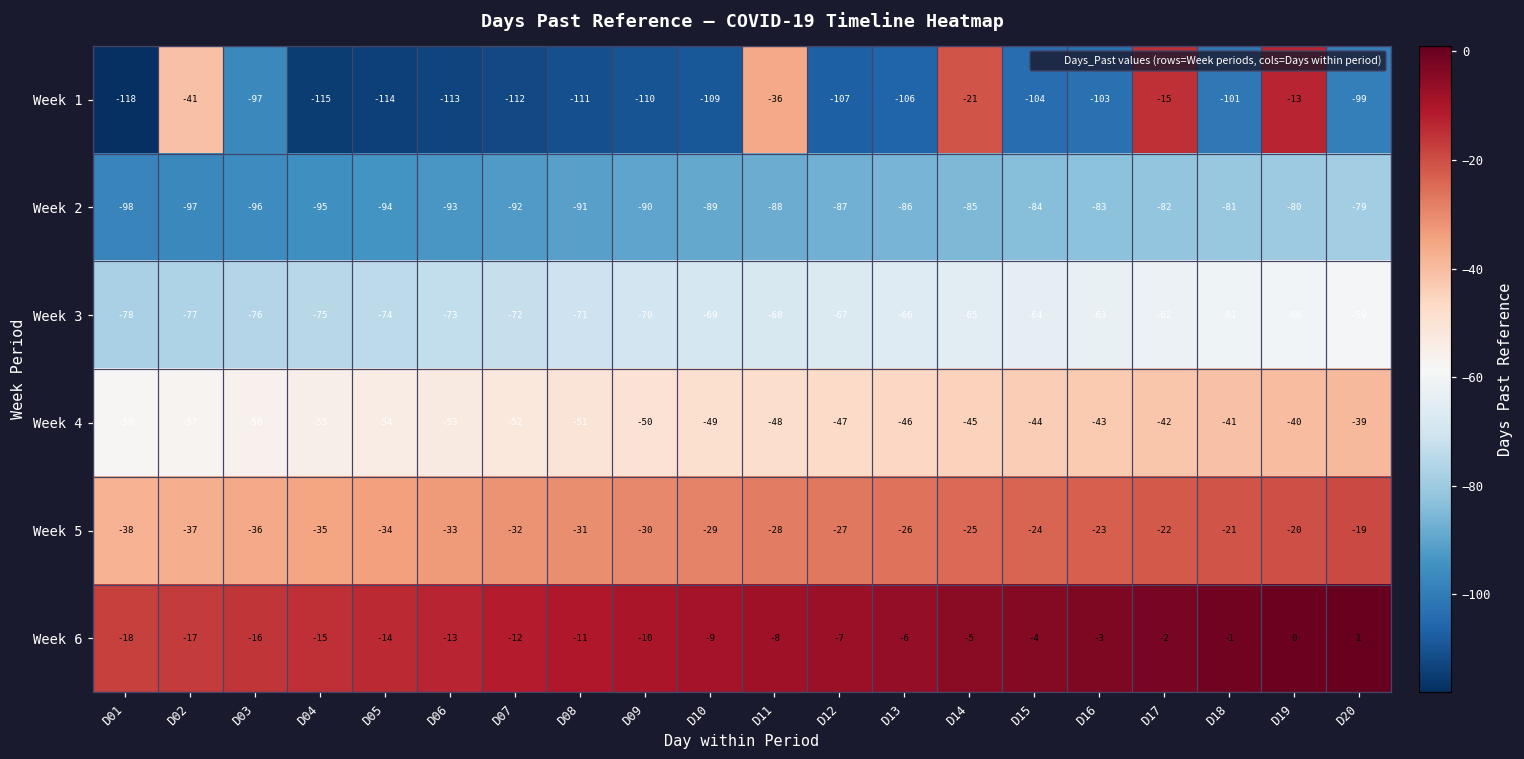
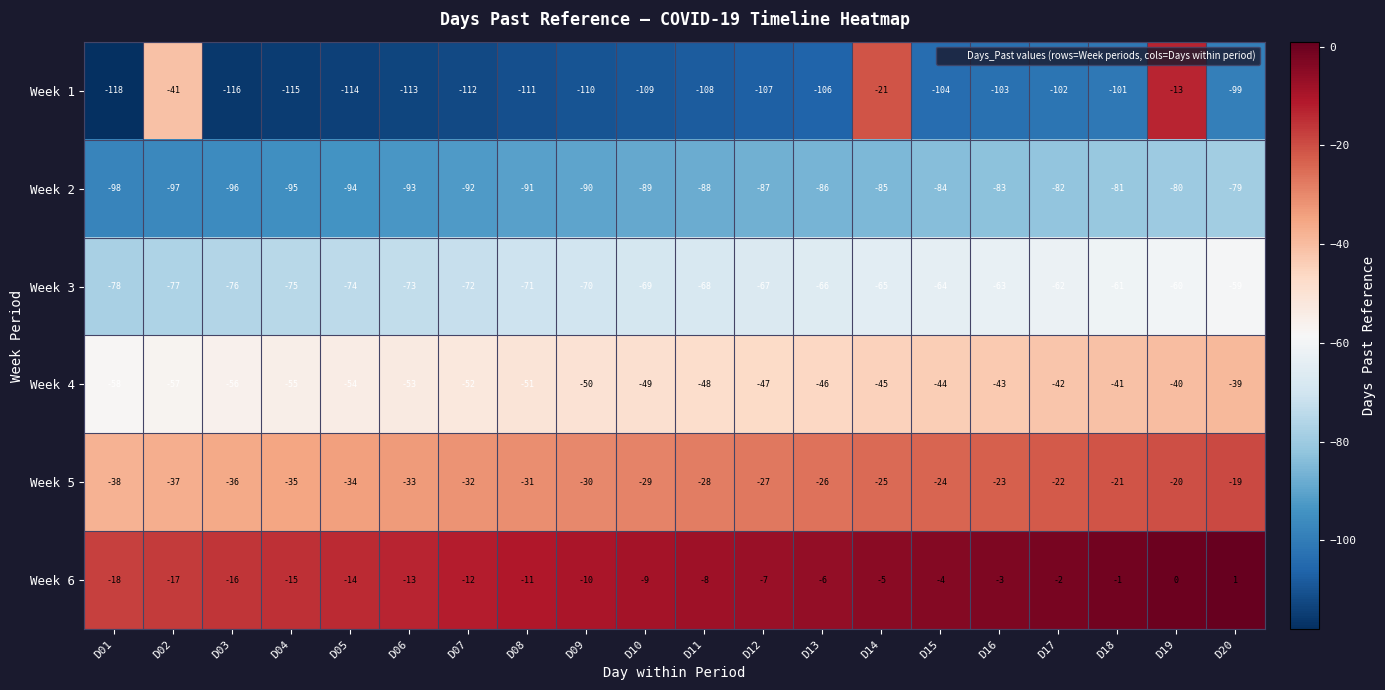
Week 1, D03: -97 -> -116
Week 1, D11: -36 -> -108
Week 1, D17: -15 -> -102
